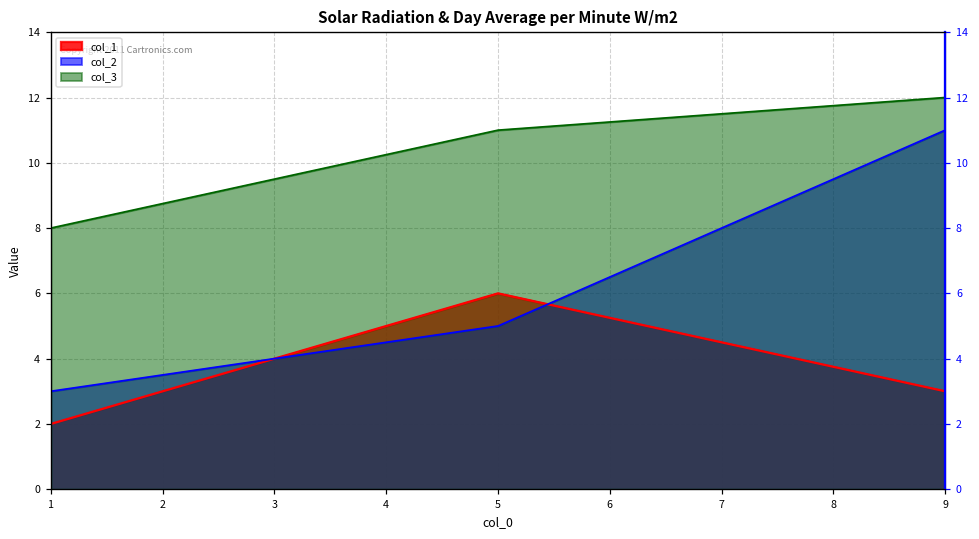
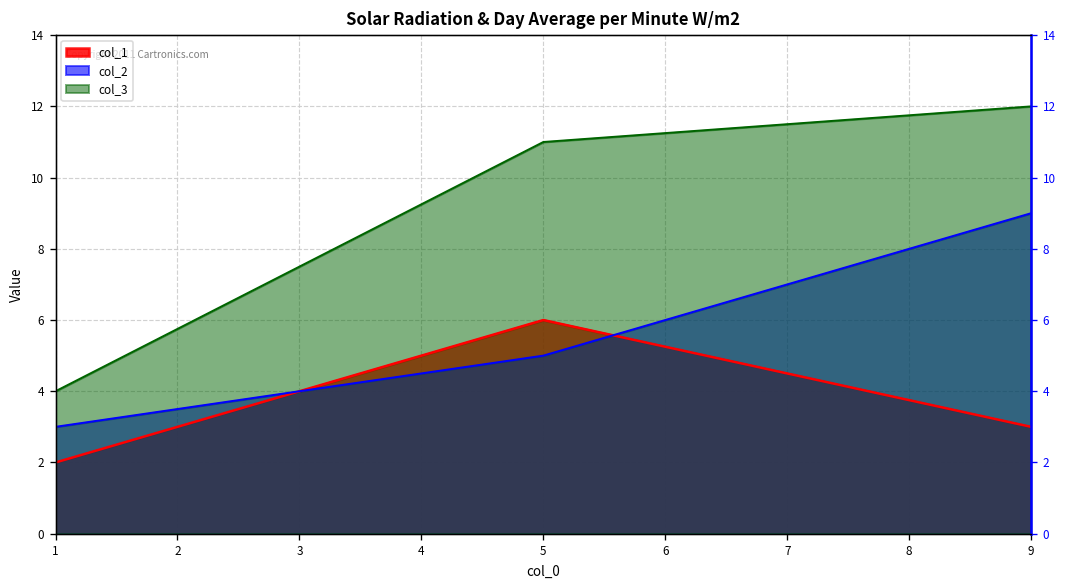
col_3, 1: 8 -> 4
col_2, 9: 11 -> 9
